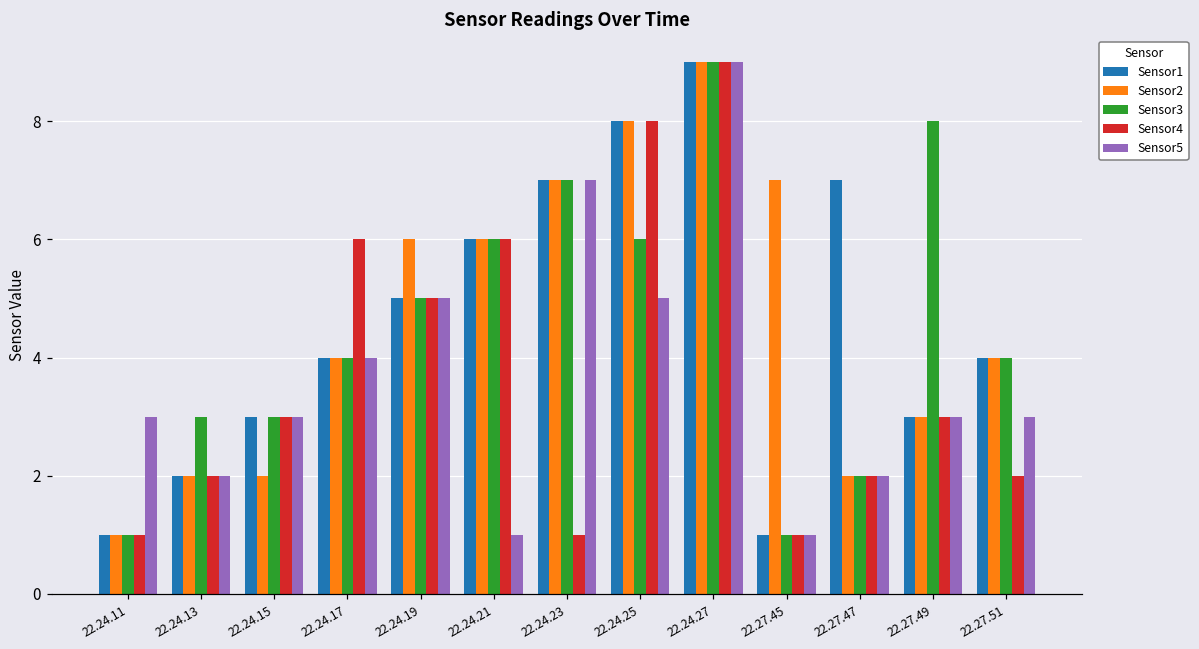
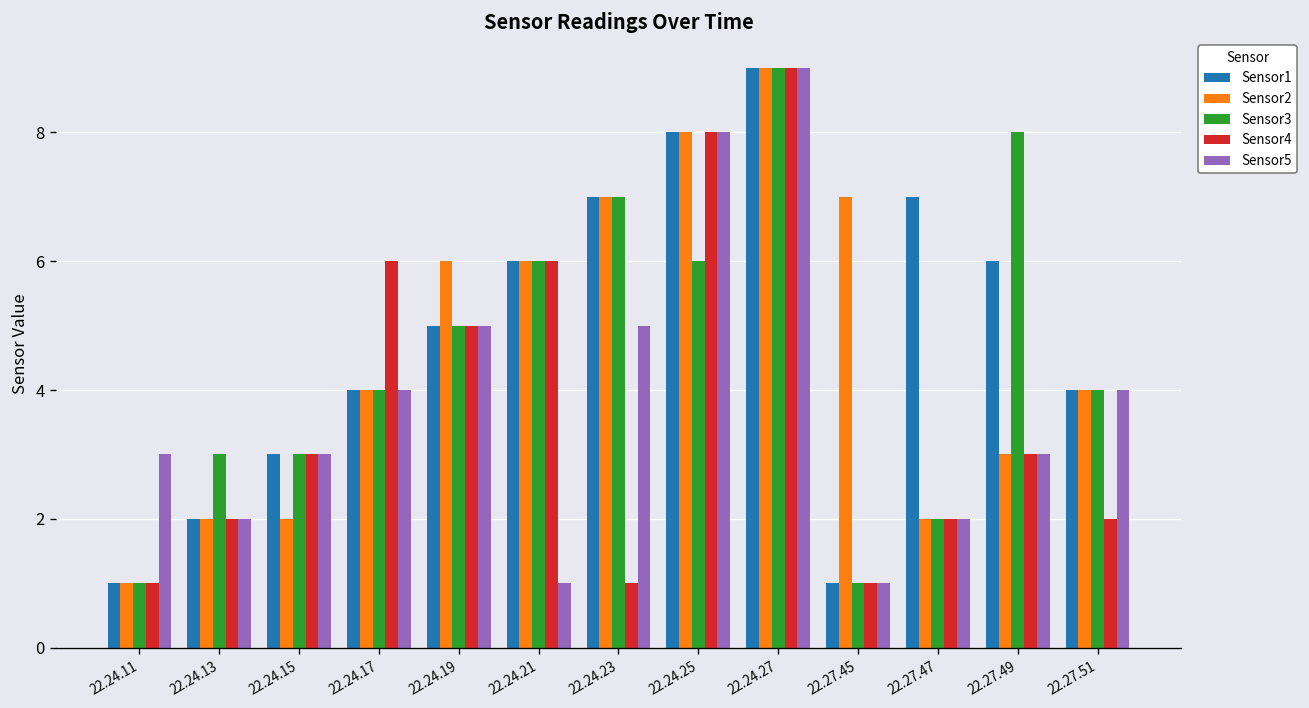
Sensor5, 22.24.23: 7 -> 5
Sensor5, 22.24.25: 5 -> 8
Sensor1, 22.27.49: 3 -> 6
Sensor5, 22.27.51: 3 -> 4
